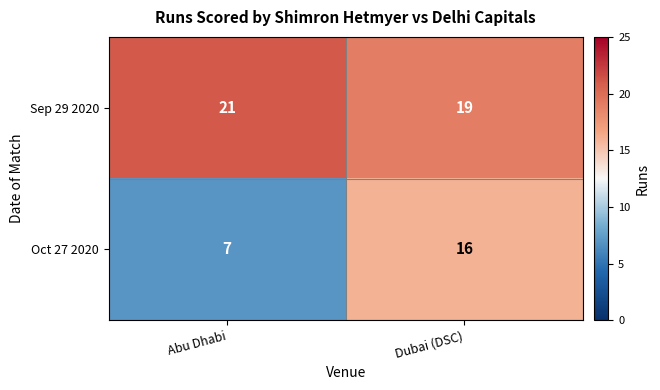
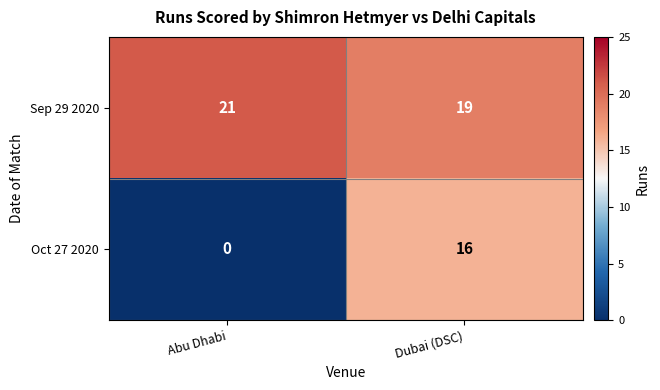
Oct 27 2020, Abu Dhabi: 7 -> 0
